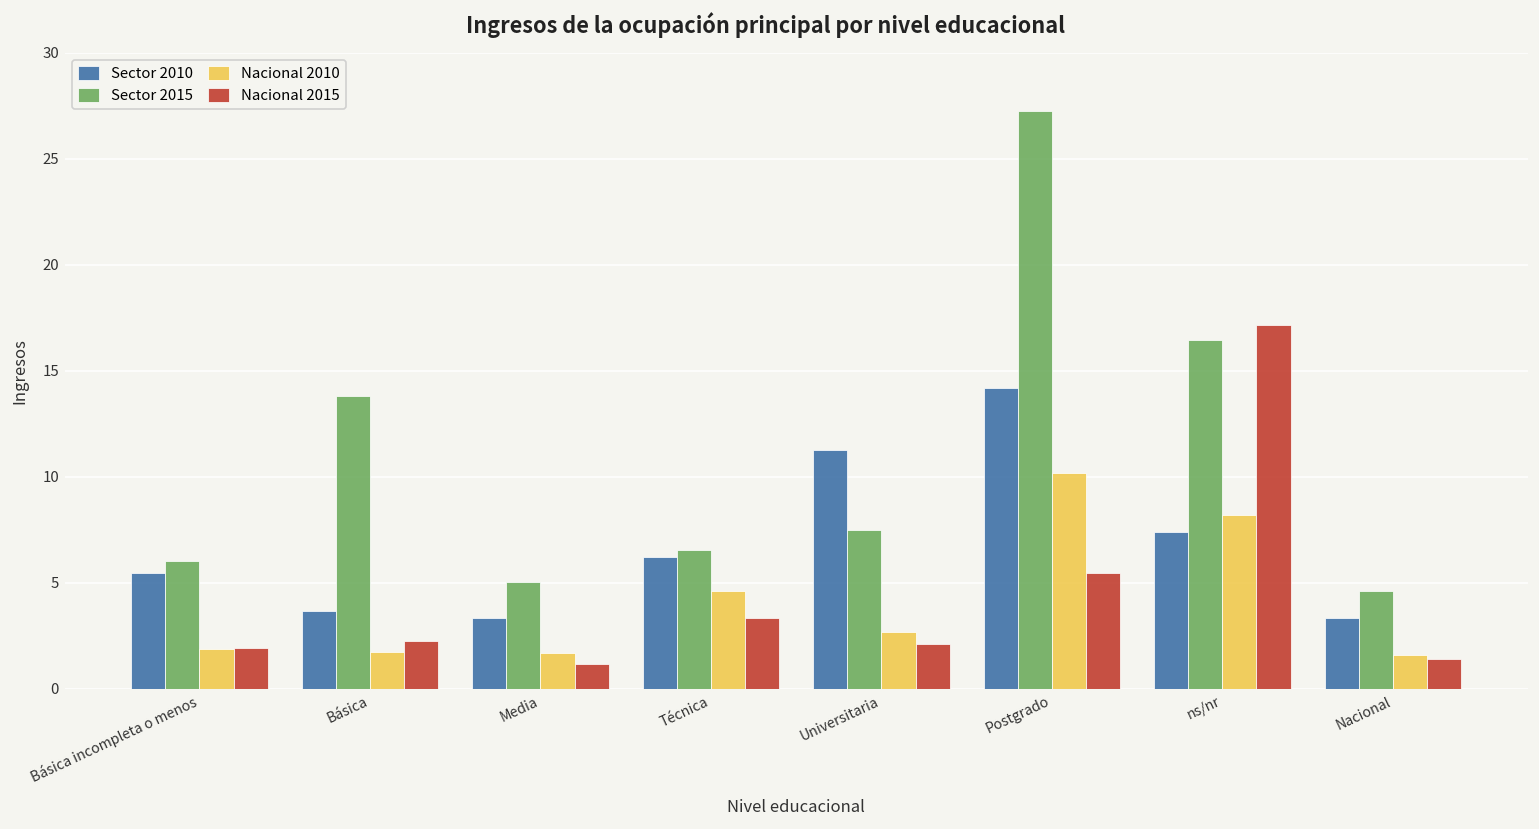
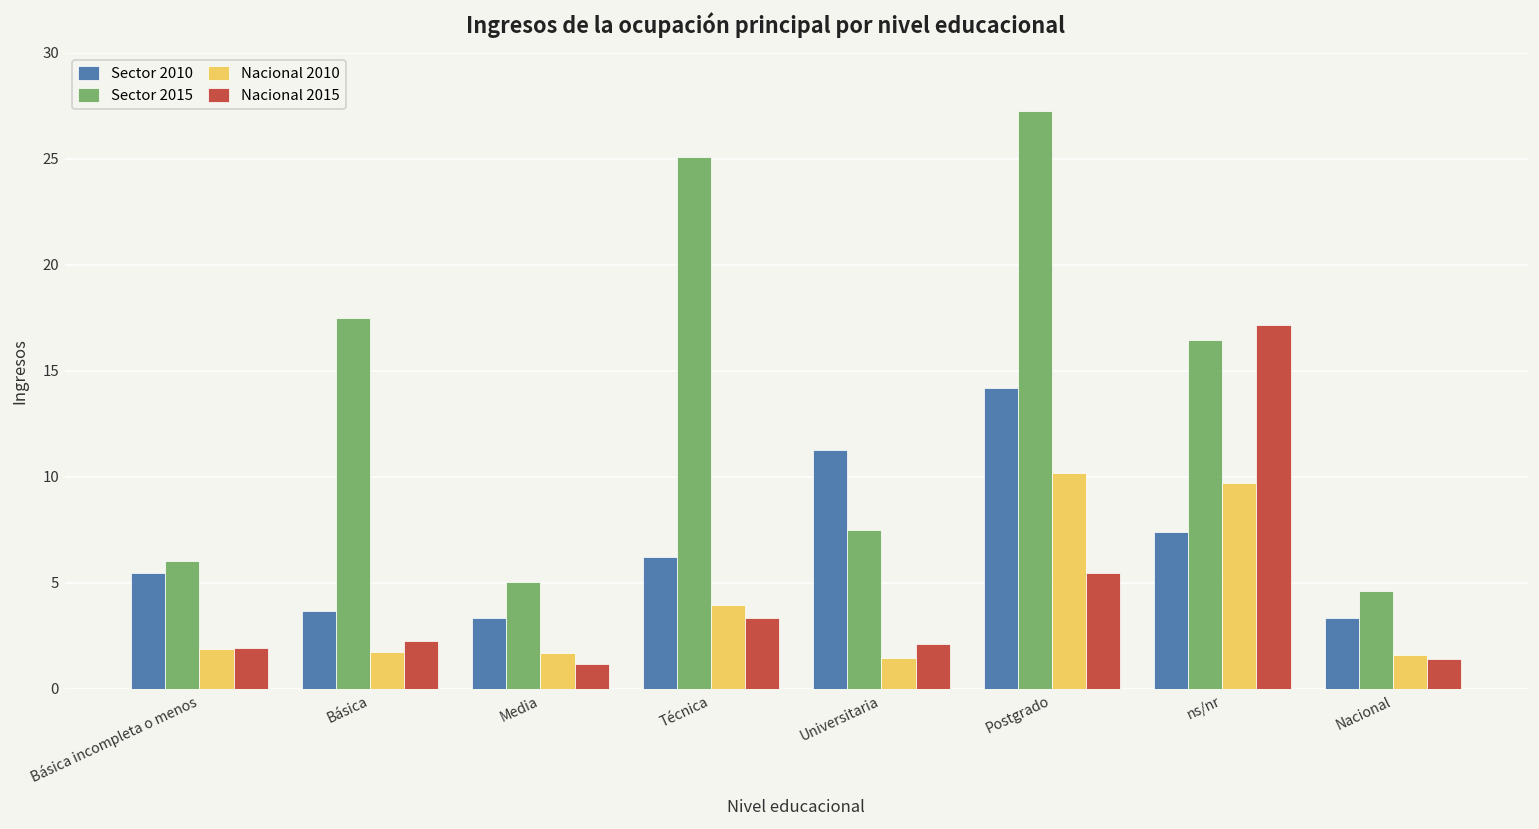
Sector 2015, Básica: 13.8 -> 17.5
Sector 2015, Técnica: 6.6 -> 25.1
Nacional 2010, Técnica: 4.6 -> 3.9
Nacional 2010, Universitaria: 2.7 -> 1.5
Nacional 2010, ns/nr: 8.2 -> 9.7
